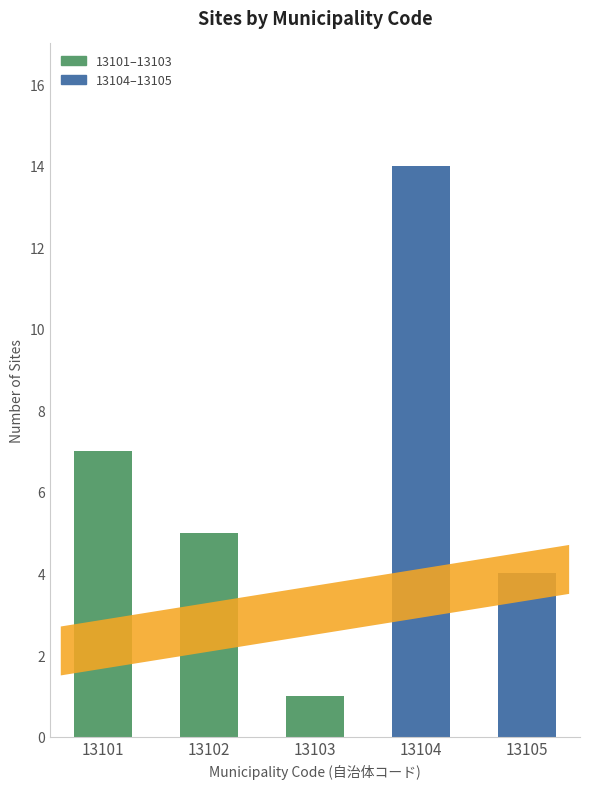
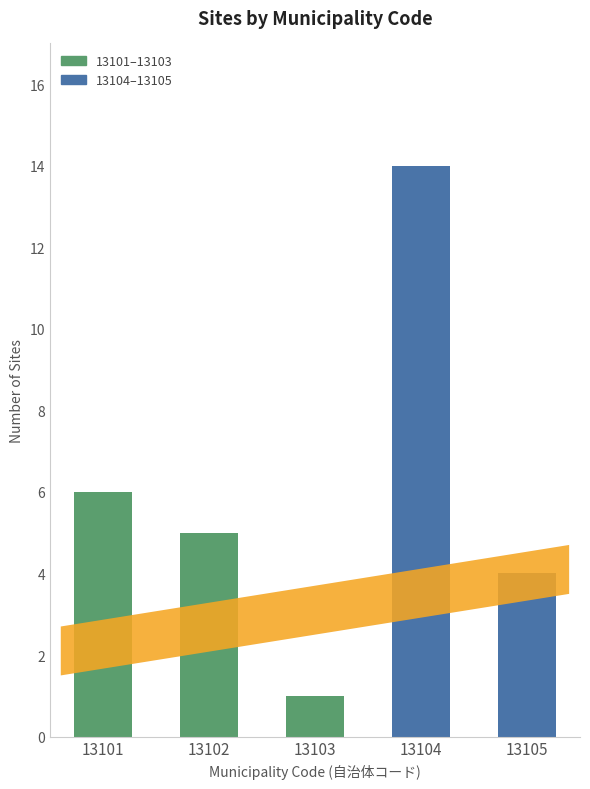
13101: 7 -> 6
